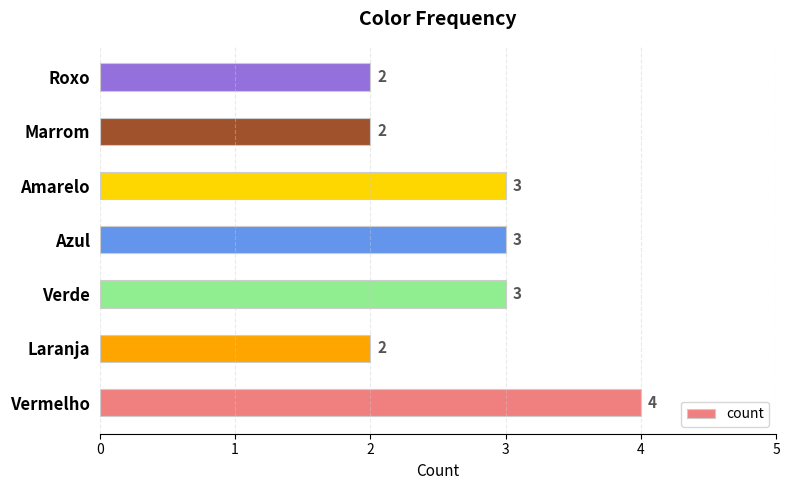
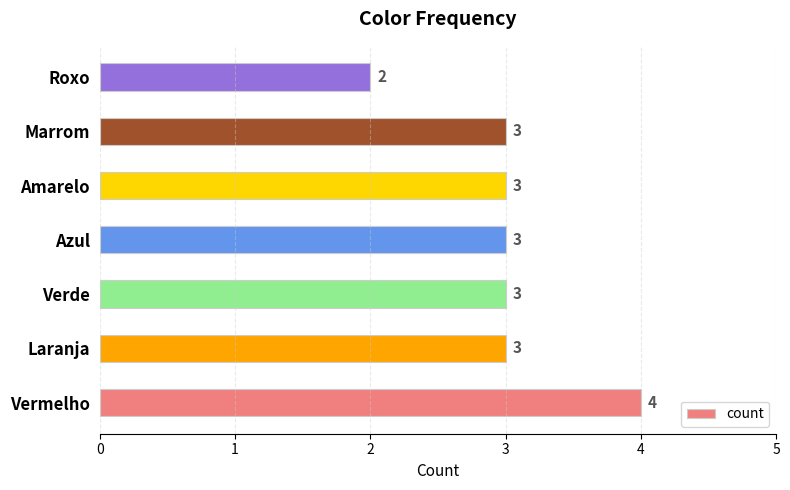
Marrom: 2 -> 3
Laranja: 2 -> 3
